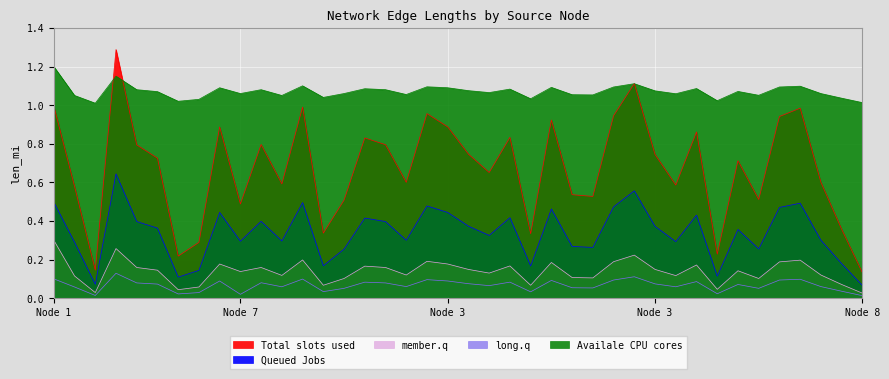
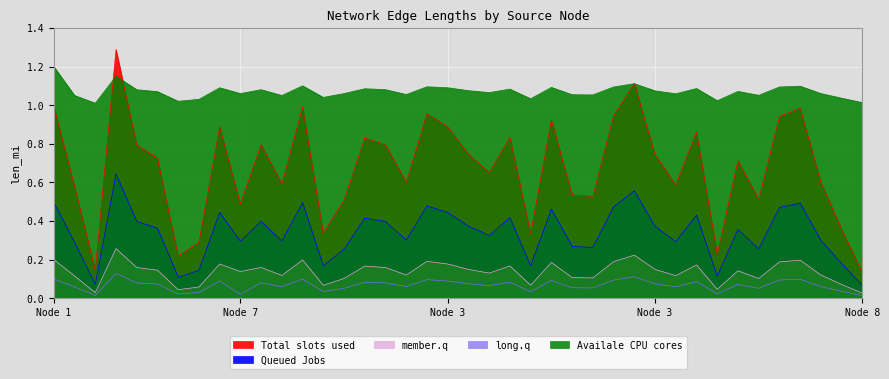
member.q, Node 1: 0.3 -> 0.2
